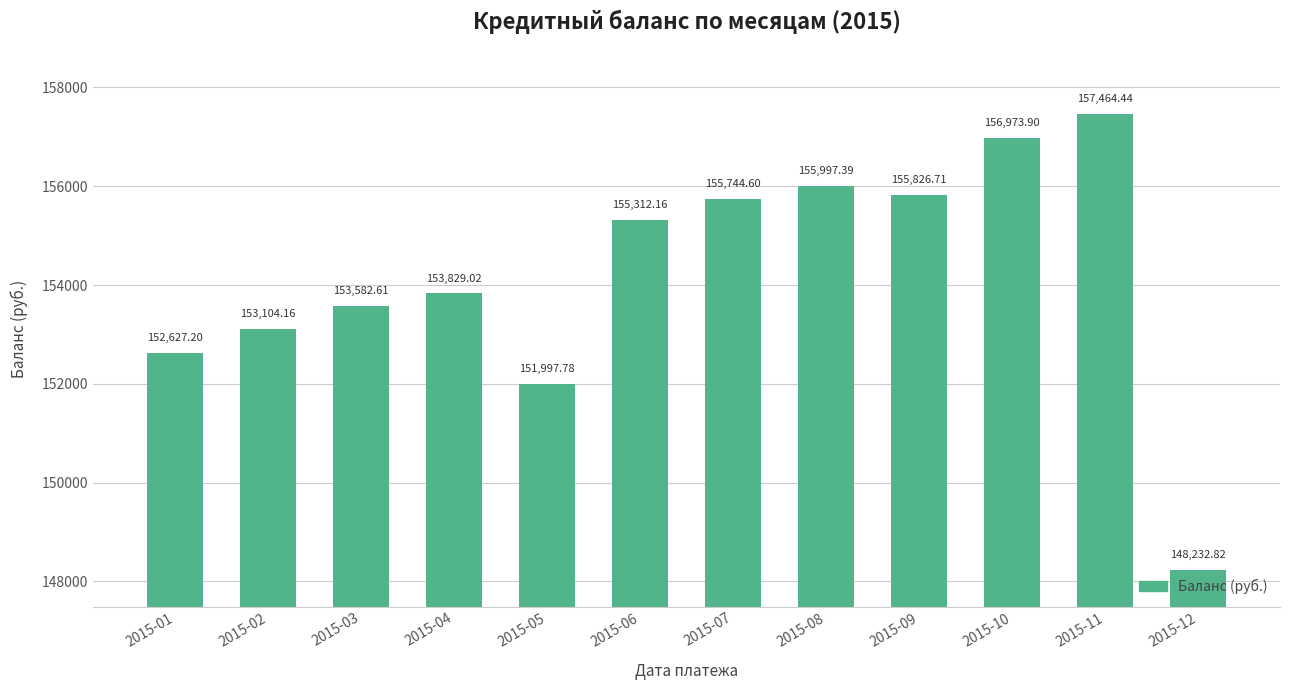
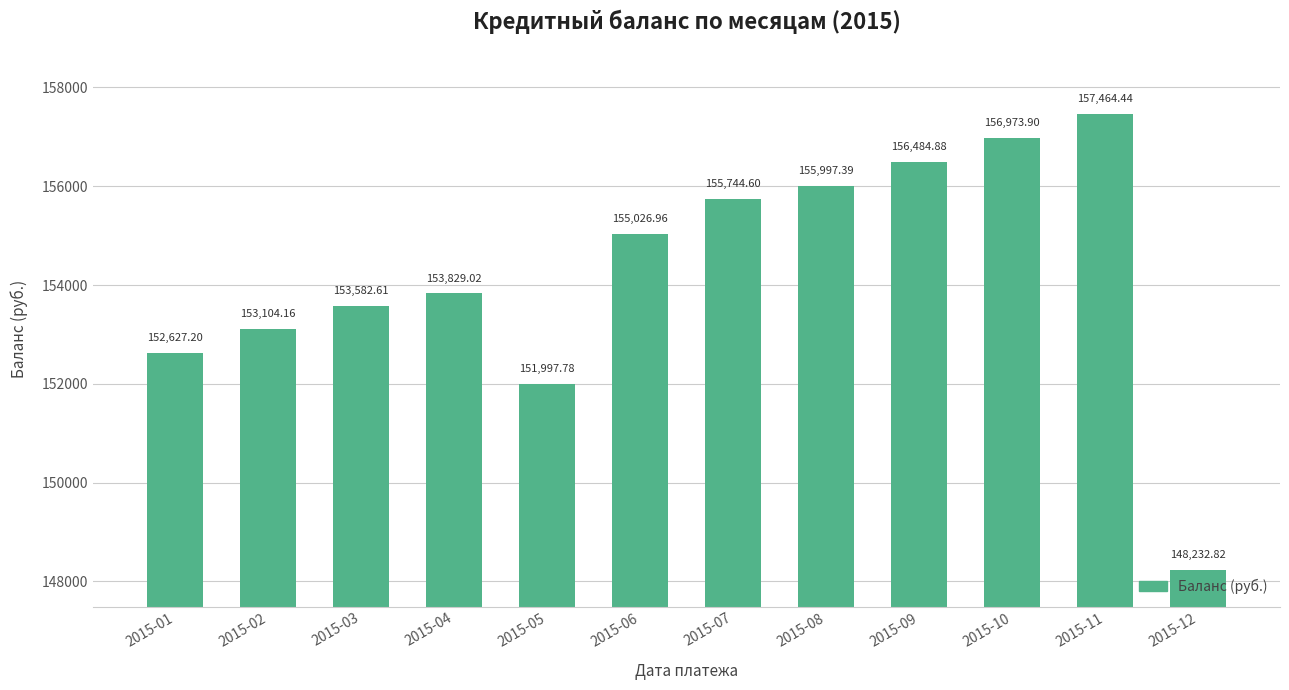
2015-06: 155,312.16 -> 155,026.96
2015-09: 155,826.71 -> 156,484.88
